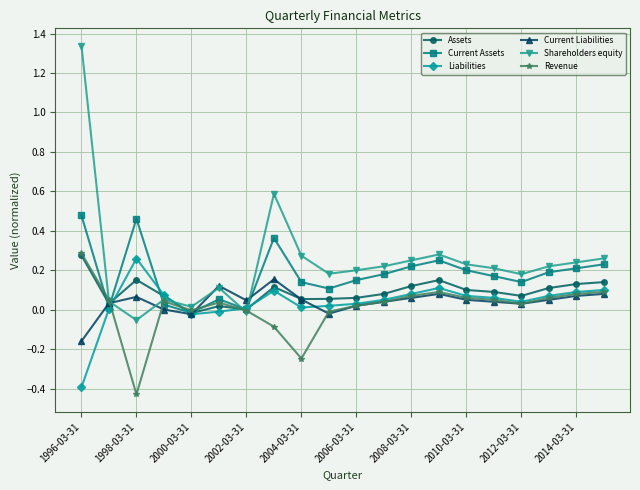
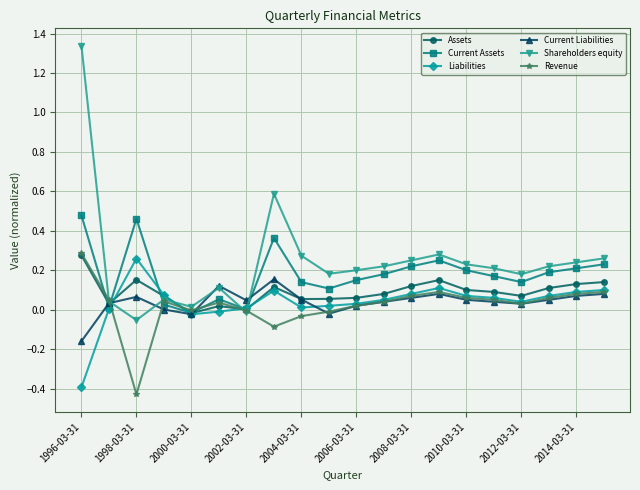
Revenue, 2004-03-31: -0.25 -> -0.03
